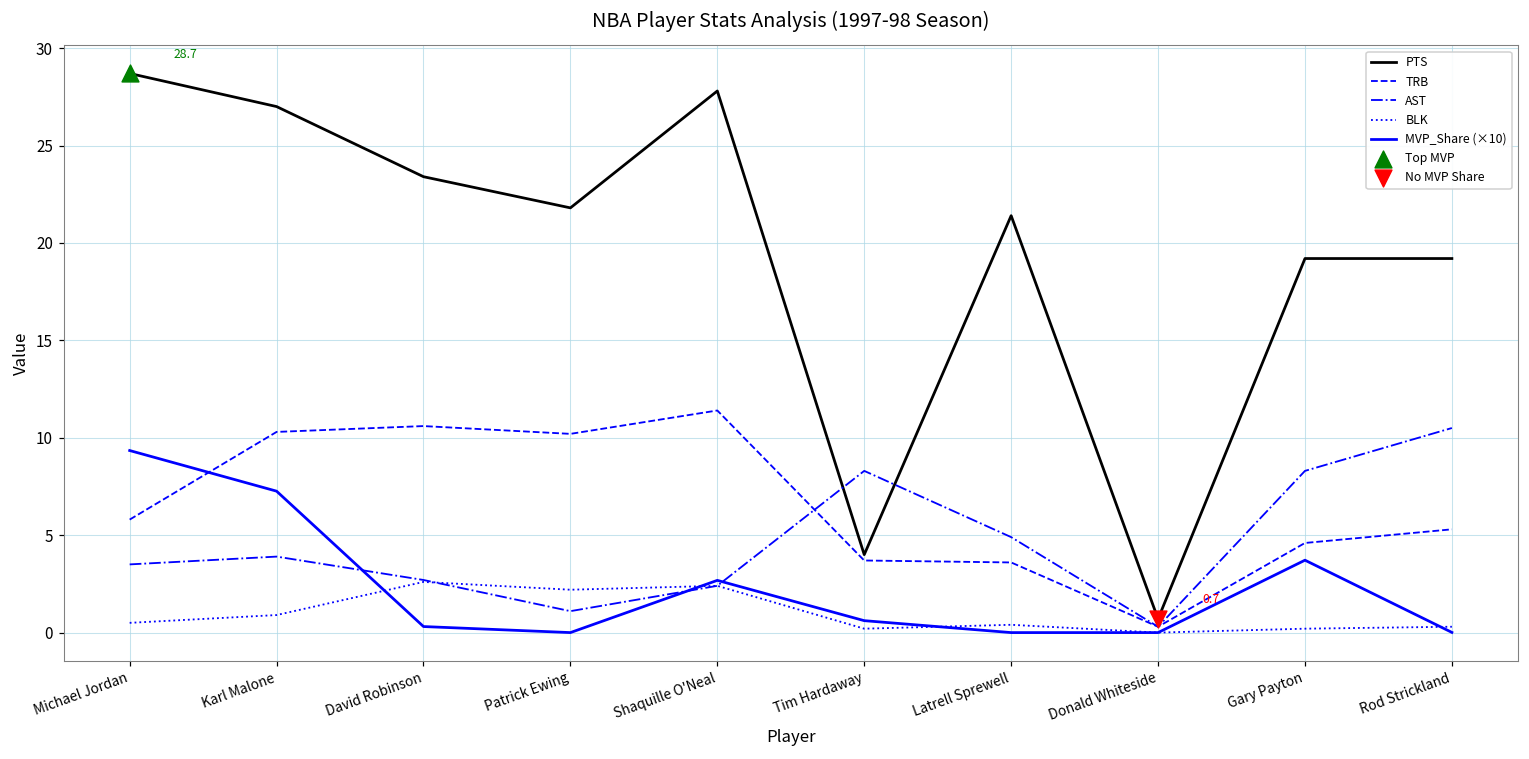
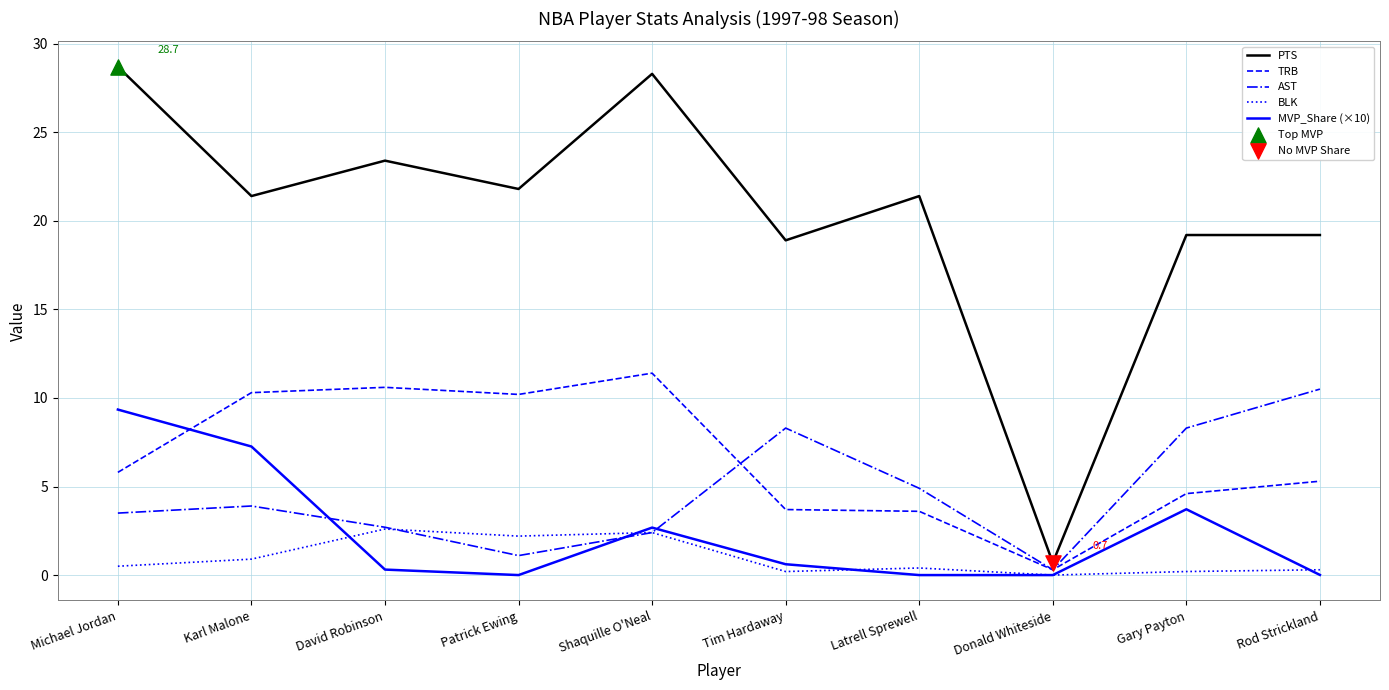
PTS, Karl Malone: 27.0 -> 21.4
PTS, Shaquille O'Neal: 27.8 -> 28.3
PTS, Tim Hardaway: 4.0 -> 18.9
